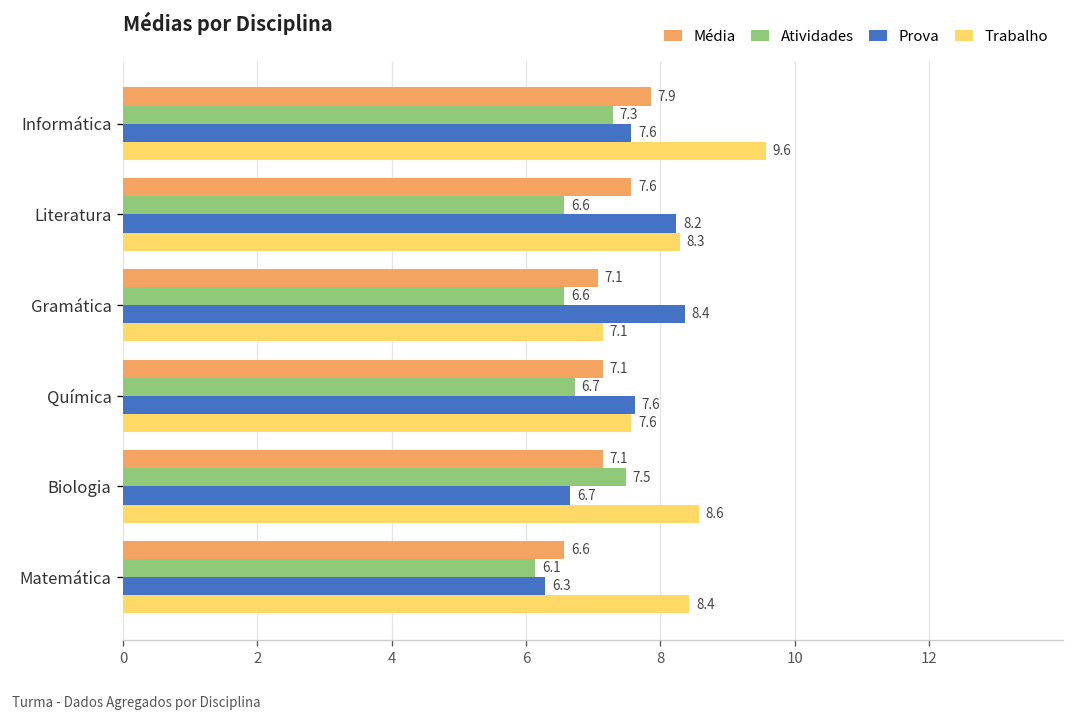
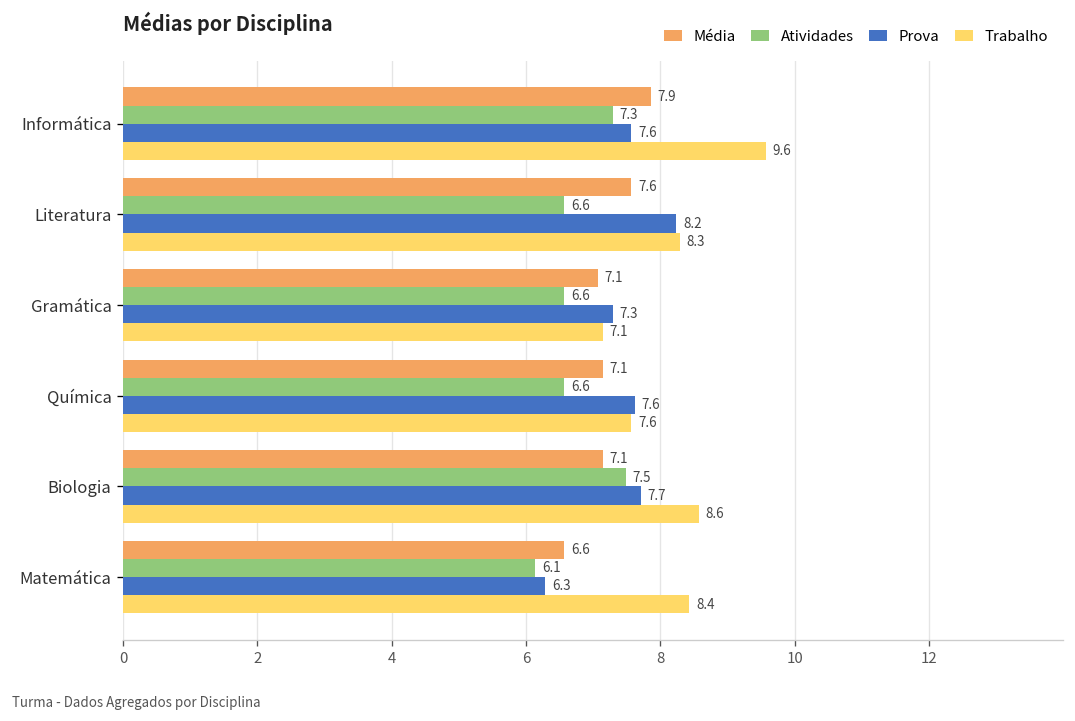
Prova, Gramática: 8.4 -> 7.3
Atividades, Química: 6.7 -> 6.6
Prova, Biologia: 6.7 -> 7.7
